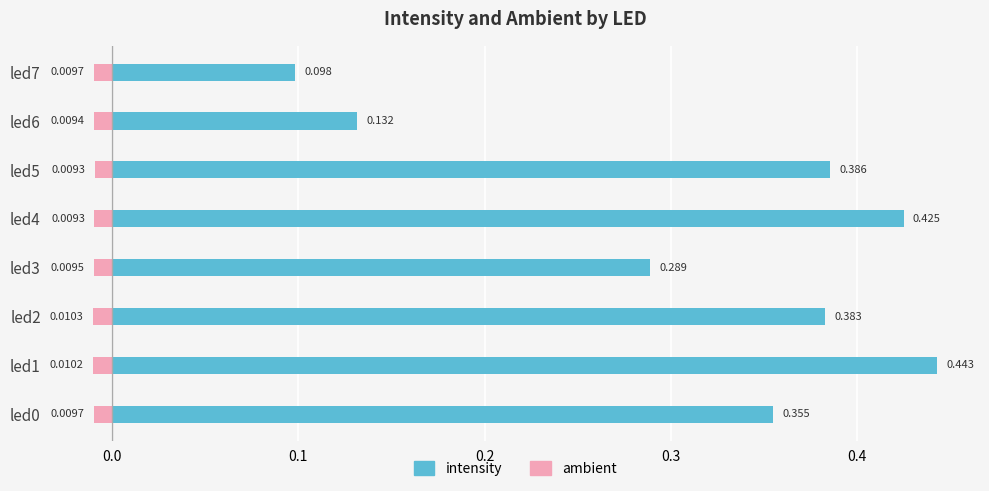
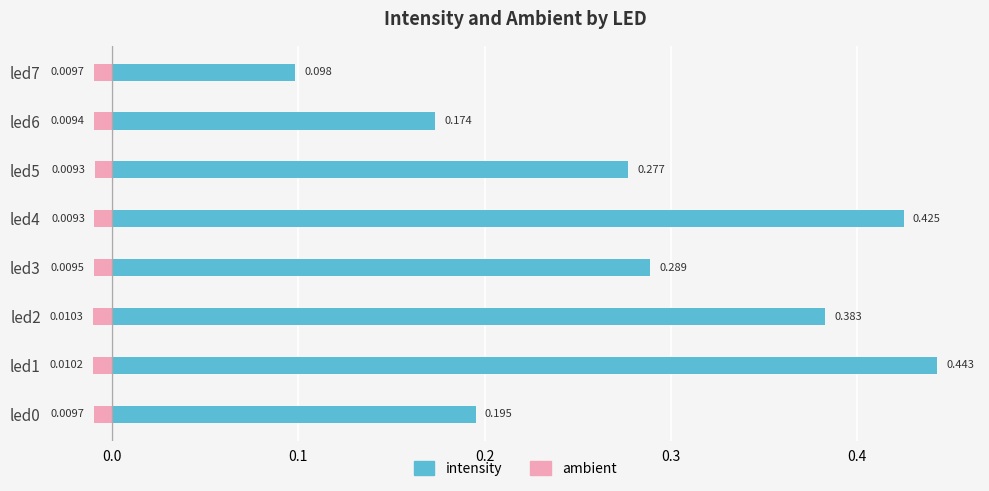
intensity, led6: 0.132 -> 0.174
intensity, led5: 0.386 -> 0.277
intensity, led0: 0.355 -> 0.195
